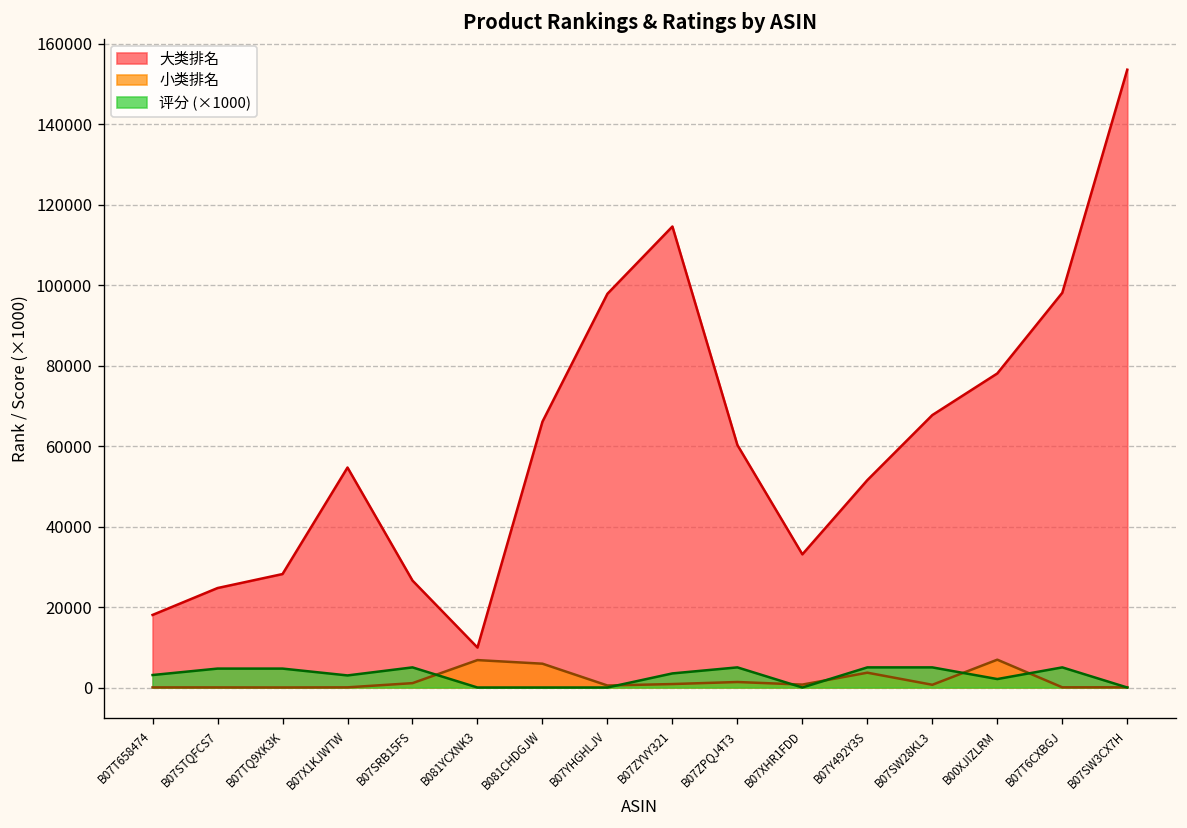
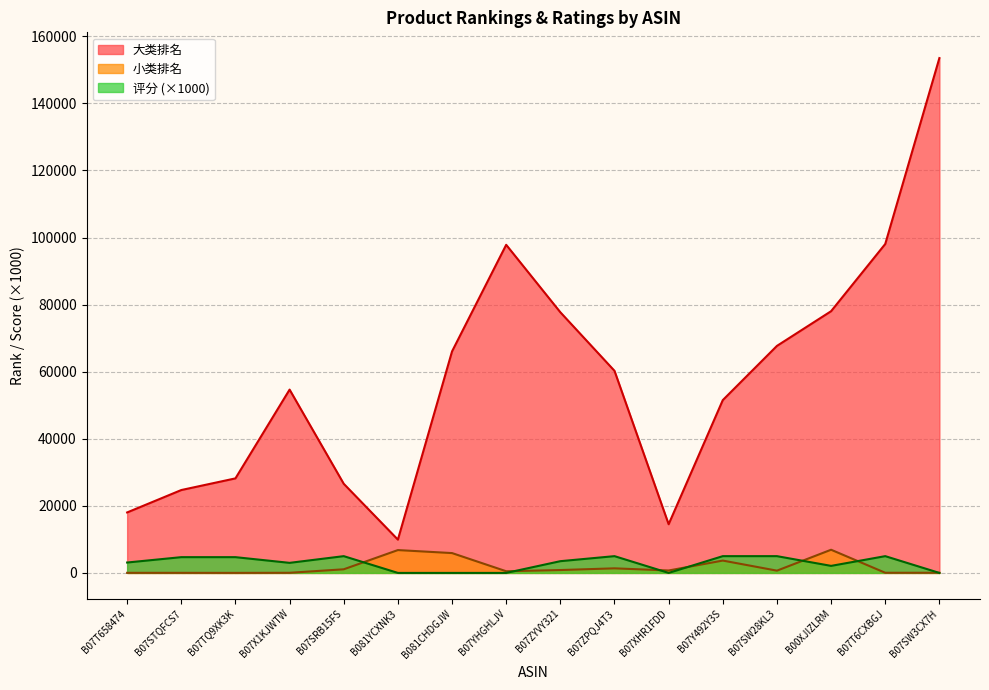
大类排名, B07ZYVY321: 115000 -> 78000
大类排名, B07XHR1FDD: 33000 -> 15000
